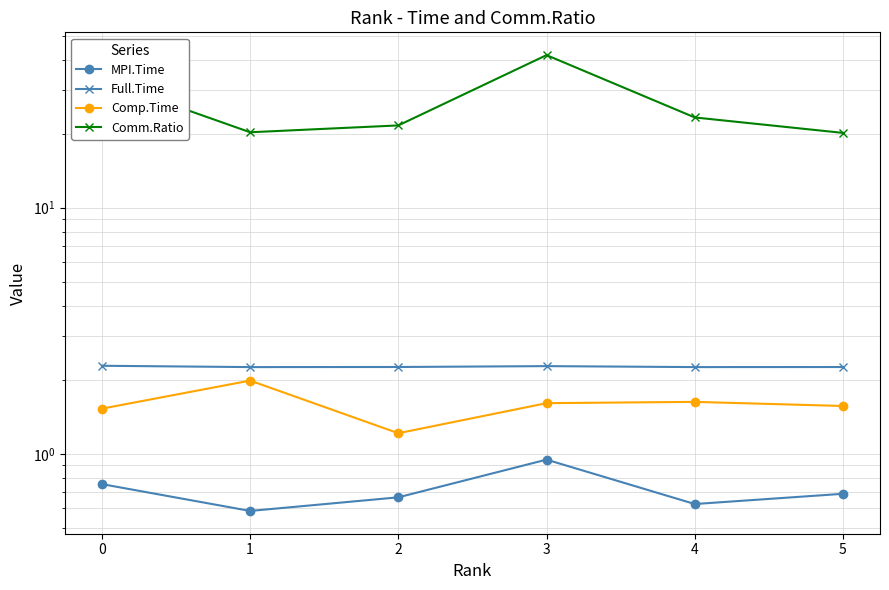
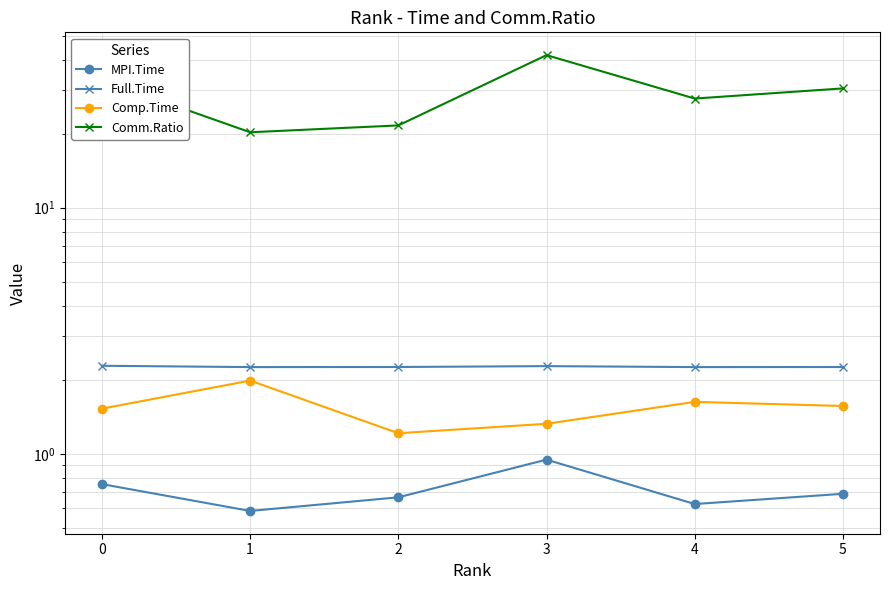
Comp.Time, 3: 1.6 -> 1.3
Comm.Ratio, 4: 23 -> 28
Comm.Ratio, 5: 20 -> 31
